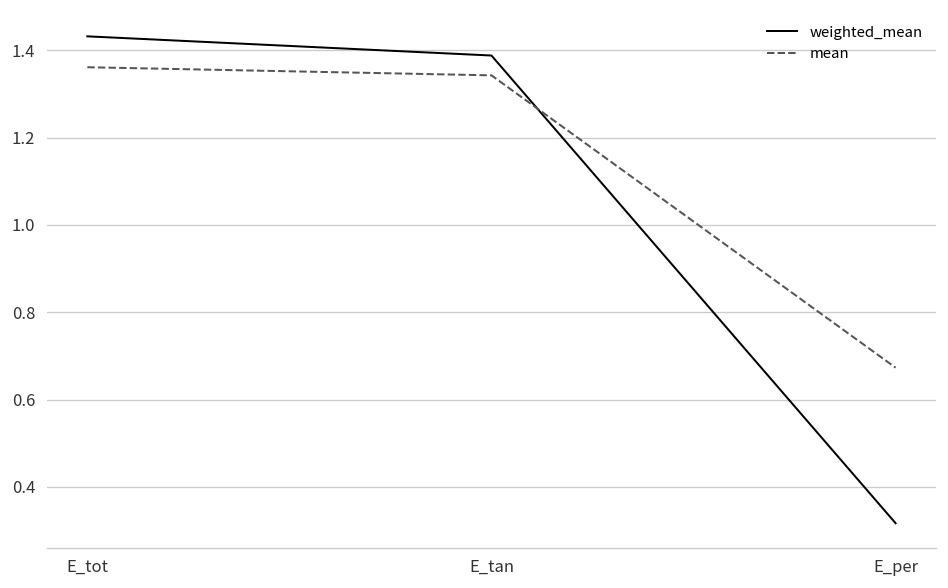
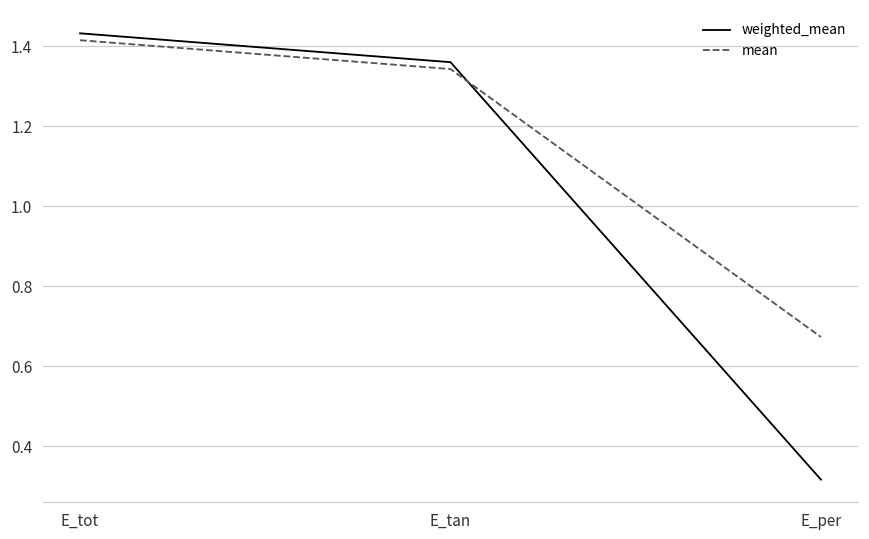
mean, E_tot: 1.36 -> 1.41
weighted_mean, E_tan: 1.39 -> 1.36
